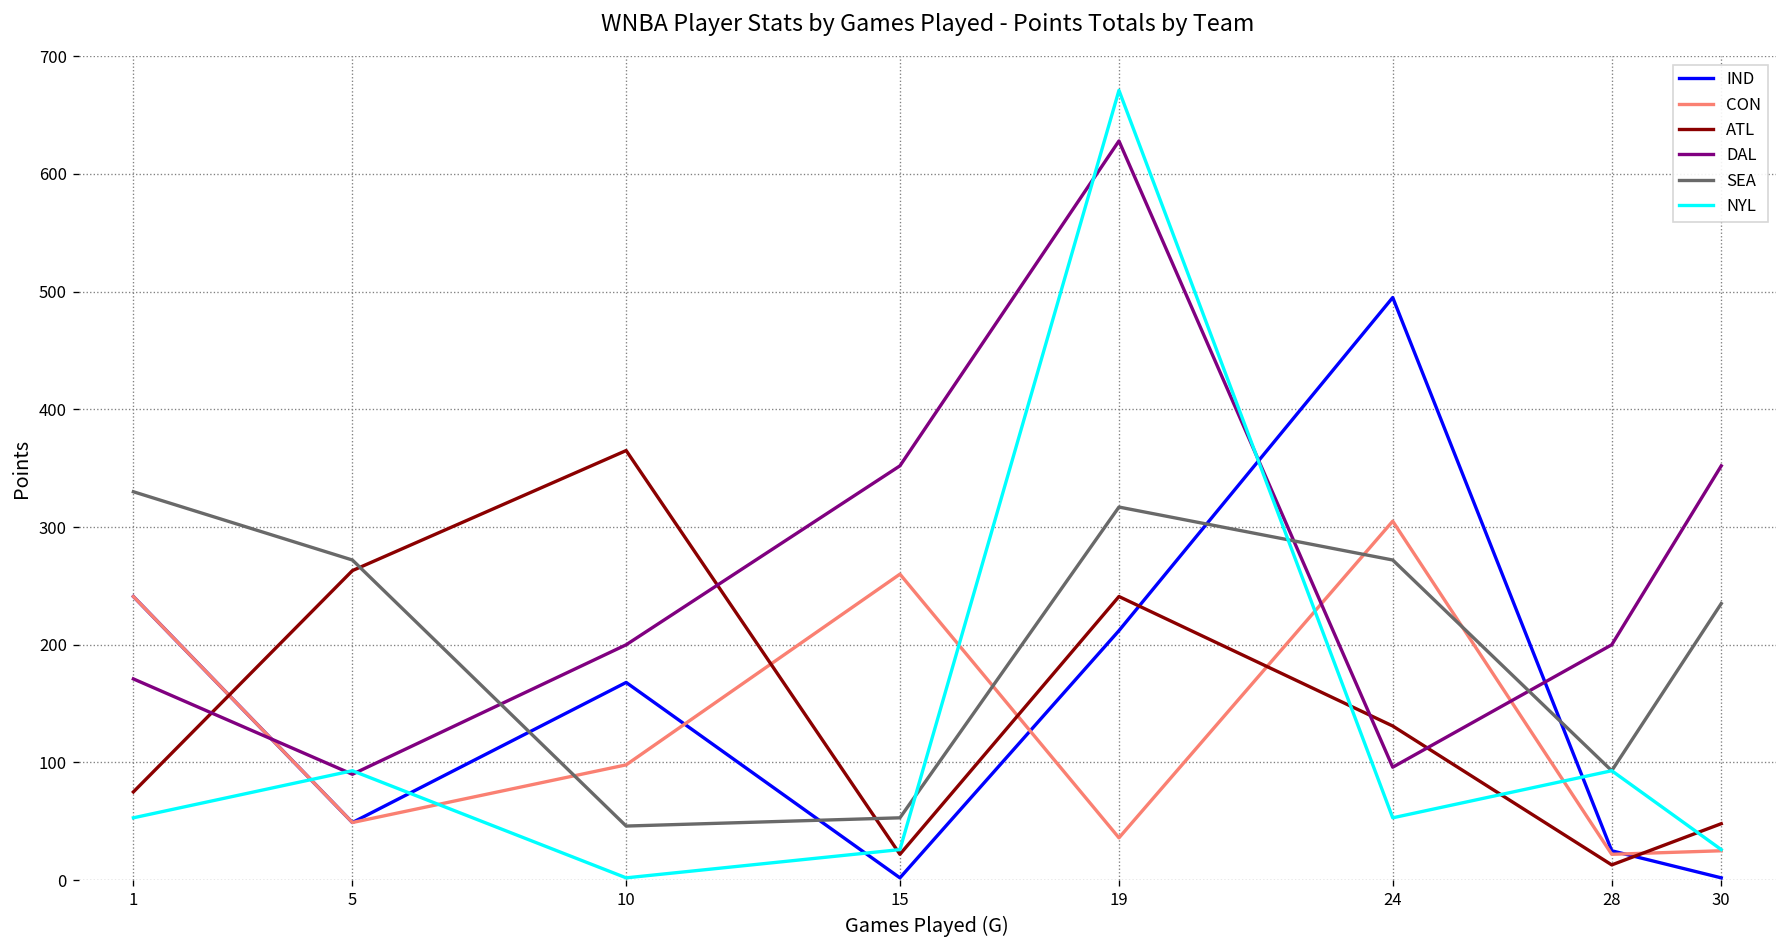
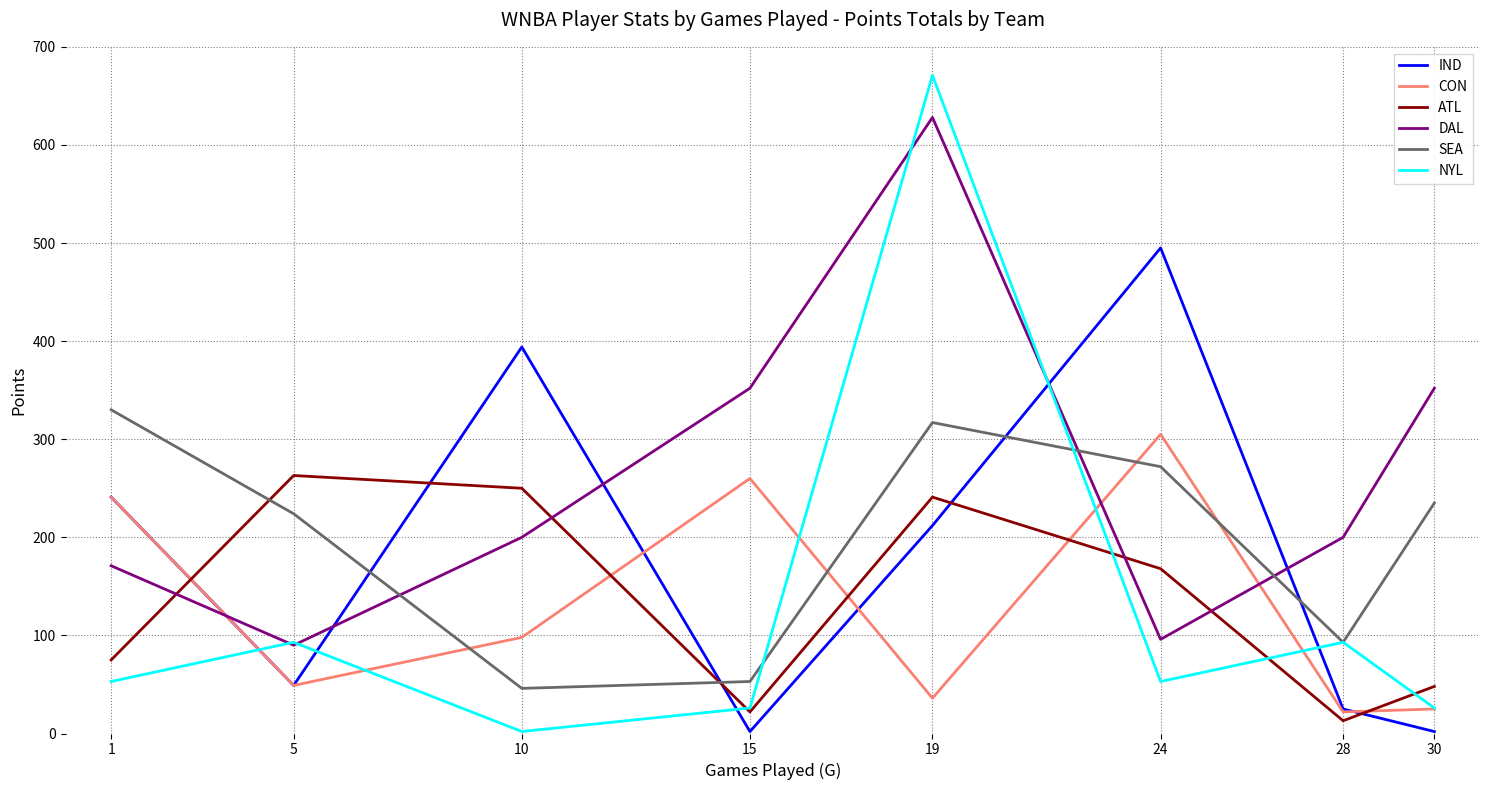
SEA, 5: 270 -> 220
IND, 10: 170 -> 390
ATL, 10: 370 -> 250
ATL, 24: 130 -> 170
